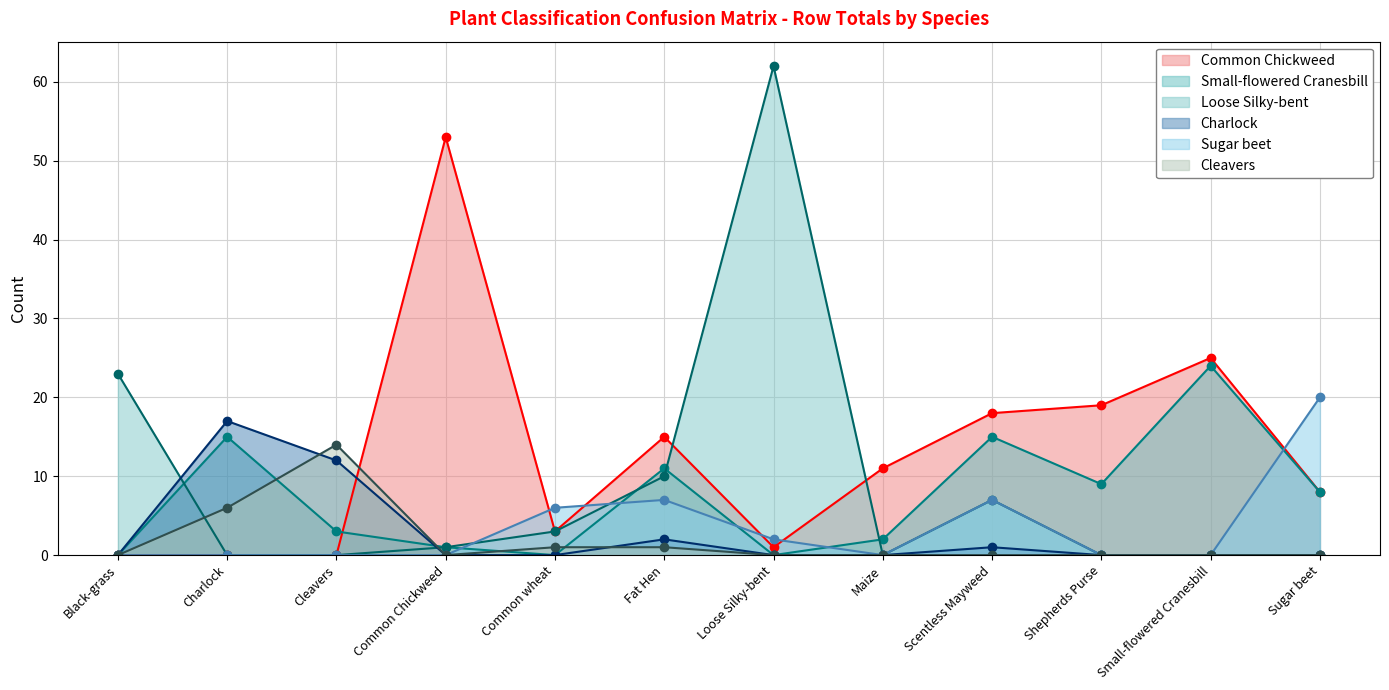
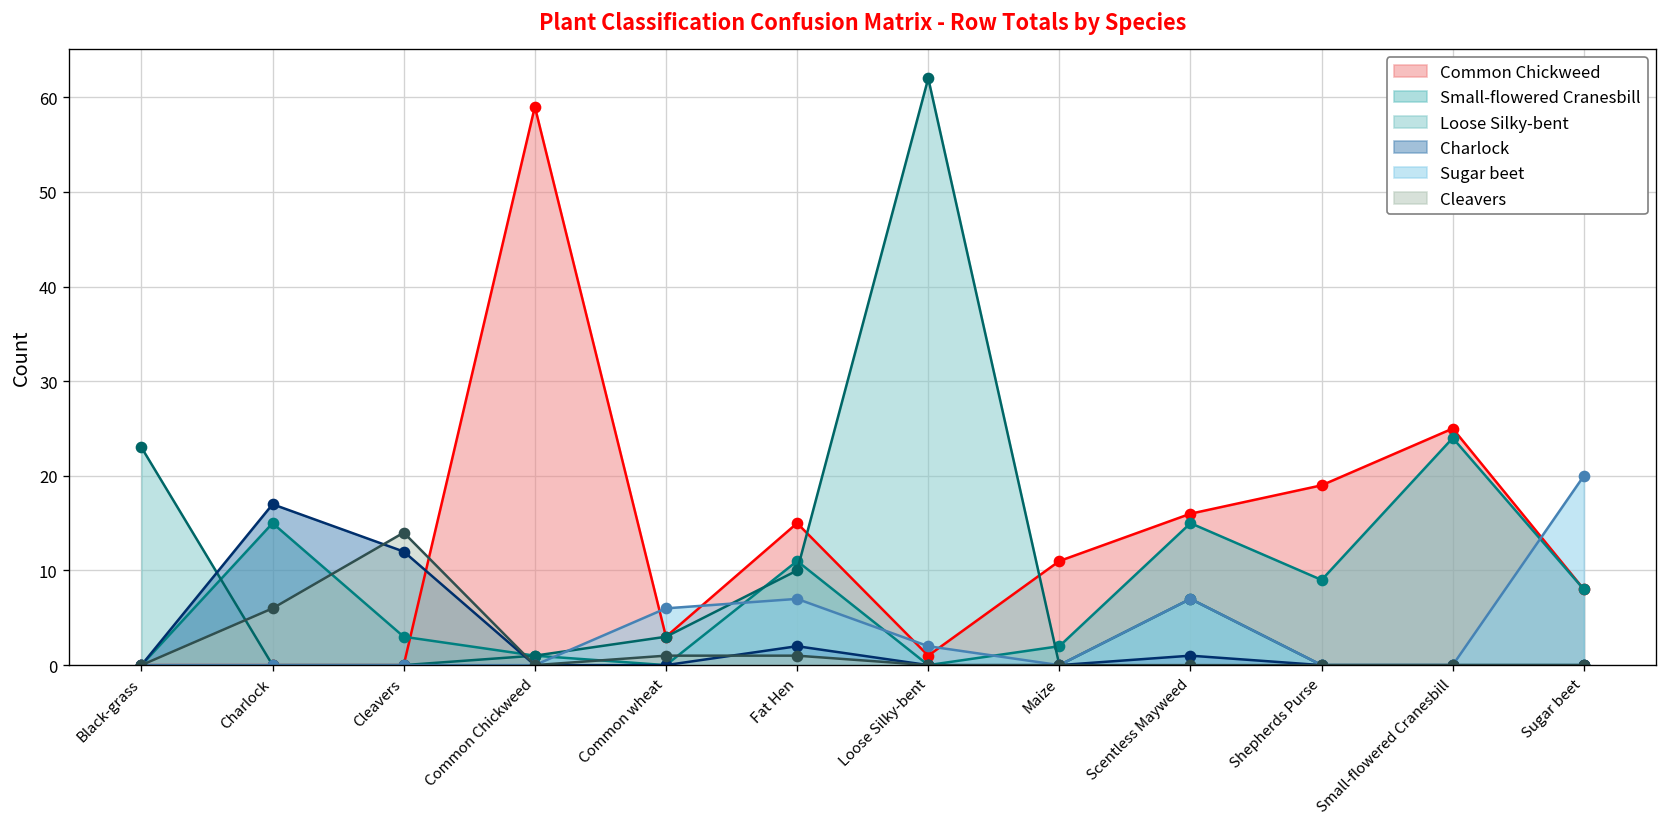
Common Chickweed, Common Chickweed: 53 -> 59
Common Chickweed, Scentless Mayweed: 18 -> 16
